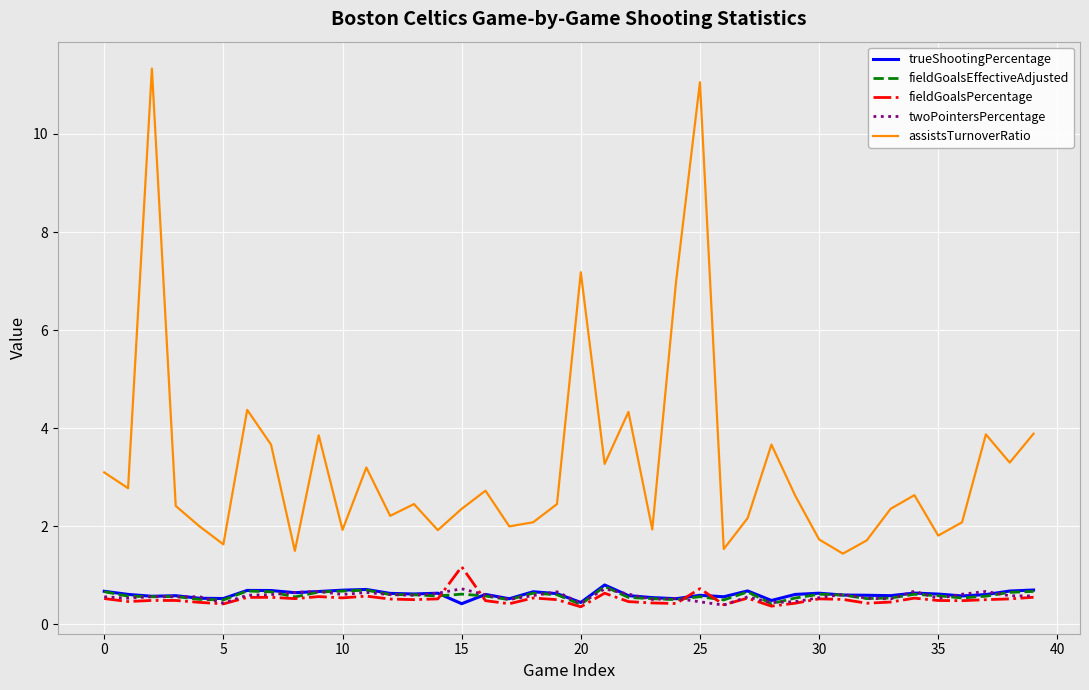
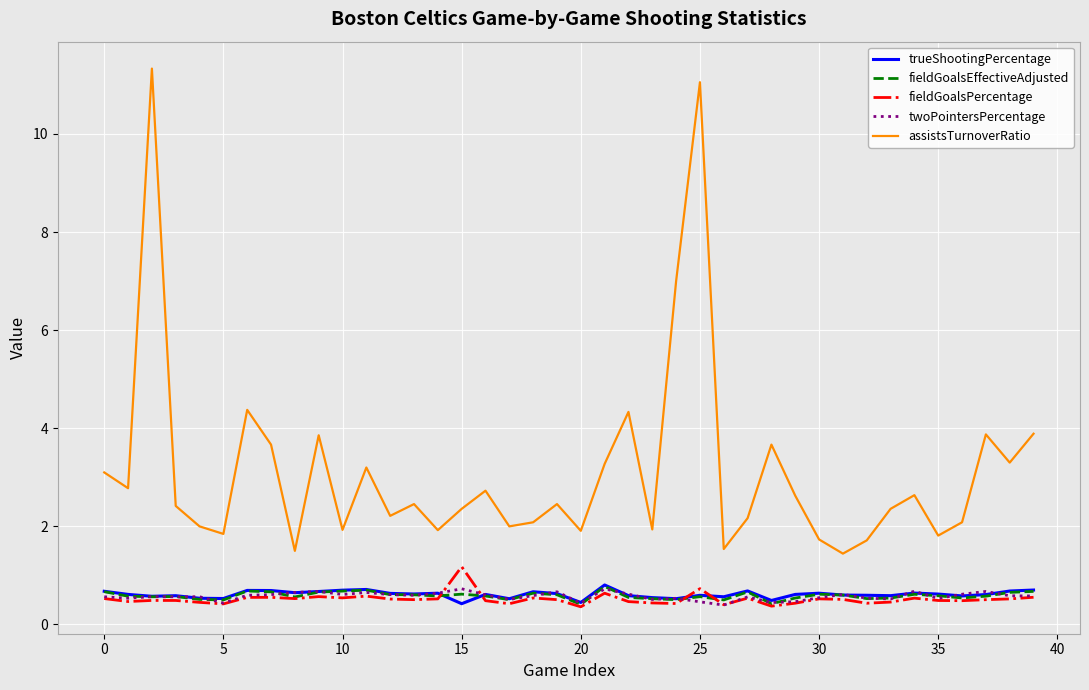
assistsTurnoverRatio, 5: 1.6 -> 1.8
assistsTurnoverRatio, 20: 7.2 -> 1.9
